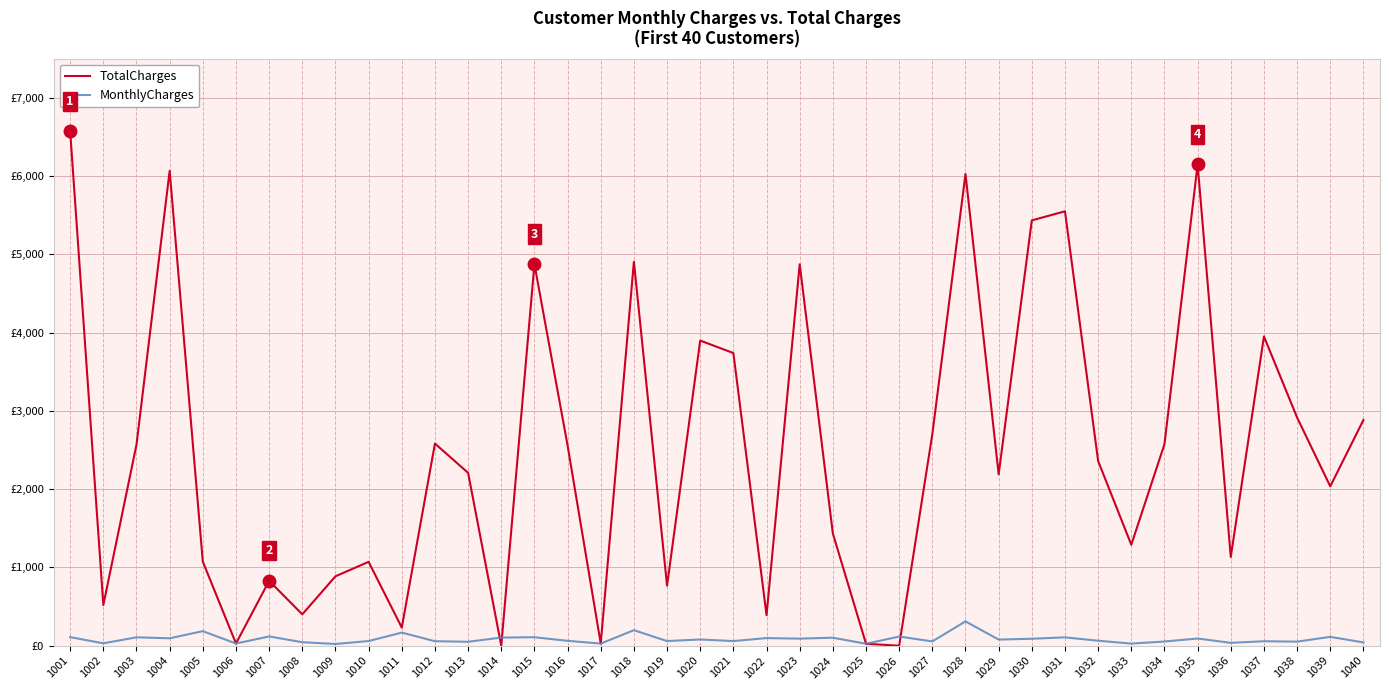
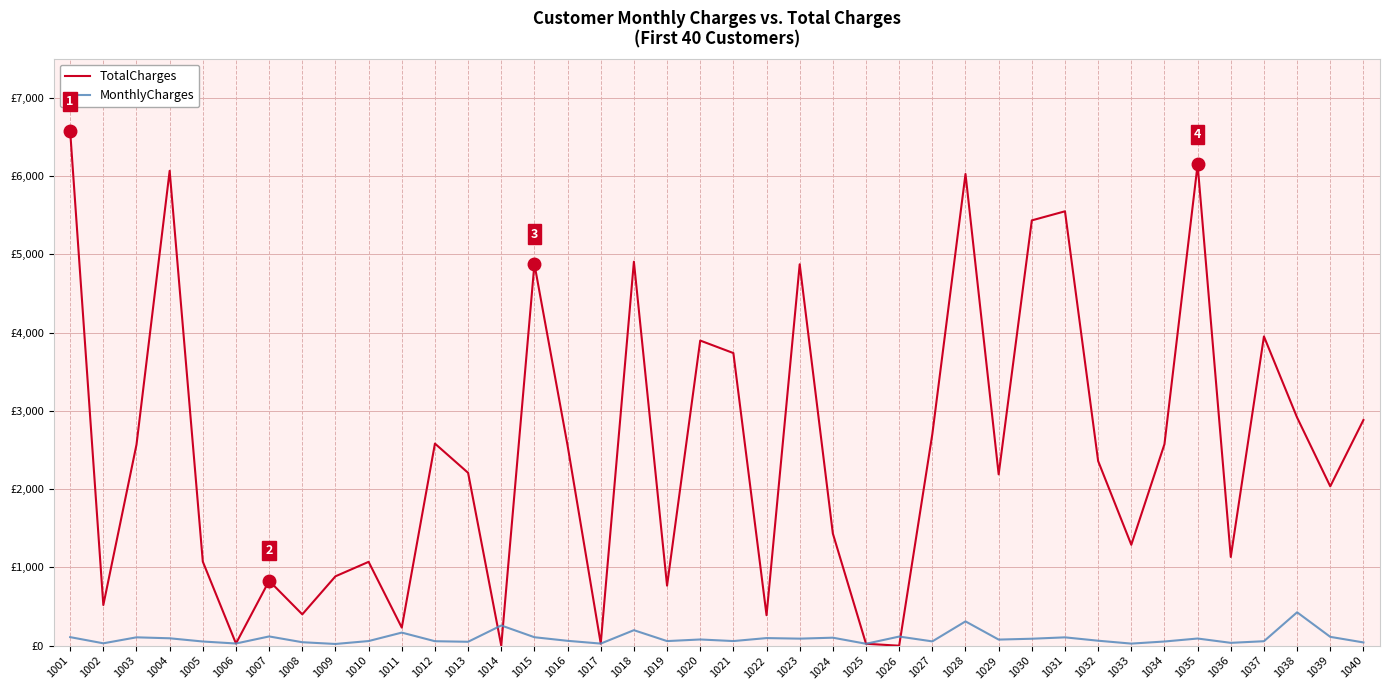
MonthlyCharges, 1005: £200 -> £100
MonthlyCharges, 1014: £100 -> £300
MonthlyCharges, 1038: £100 -> £400
